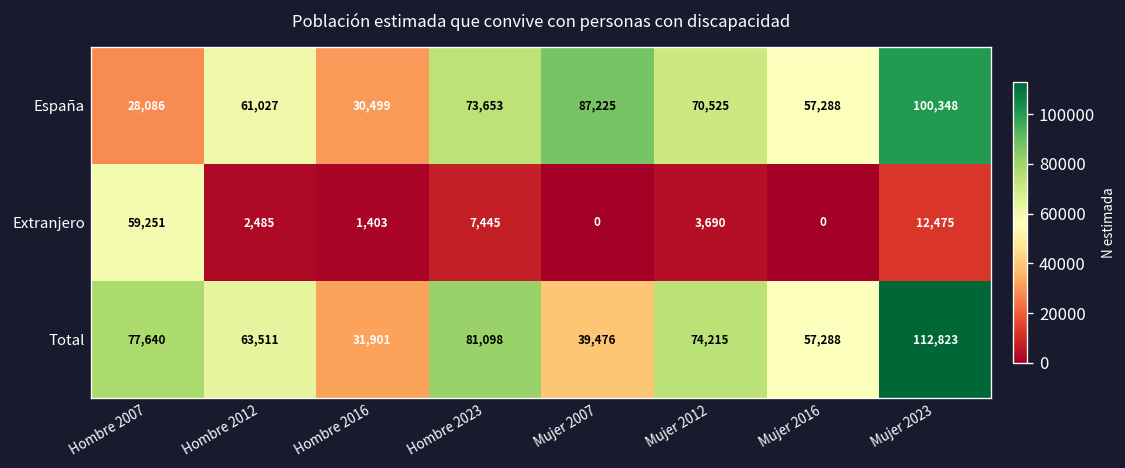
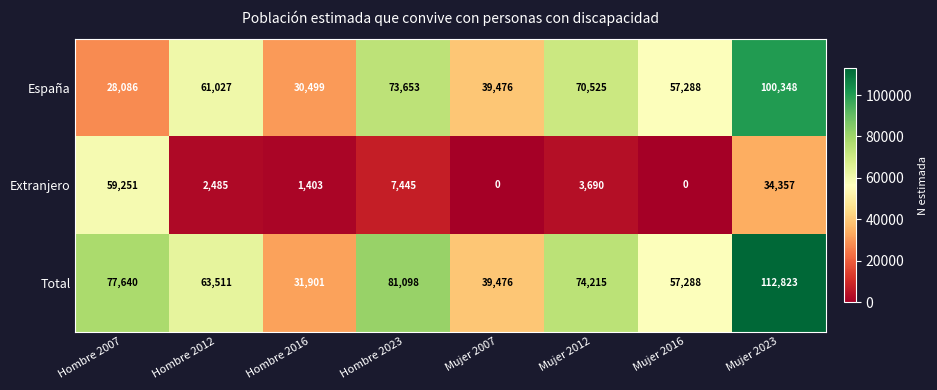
España, Mujer 2007: 87,225 -> 39,476
Extranjero, Mujer 2023: 12,475 -> 34,357
